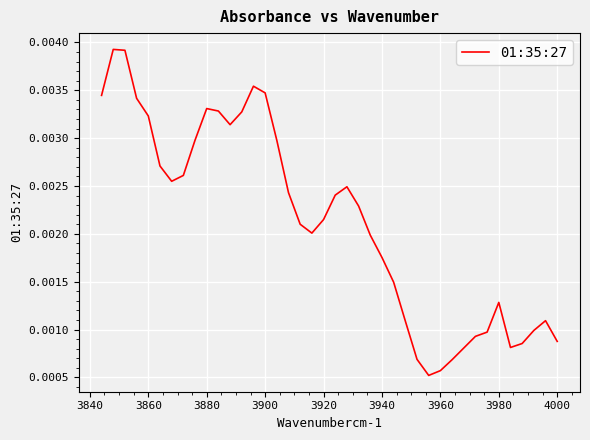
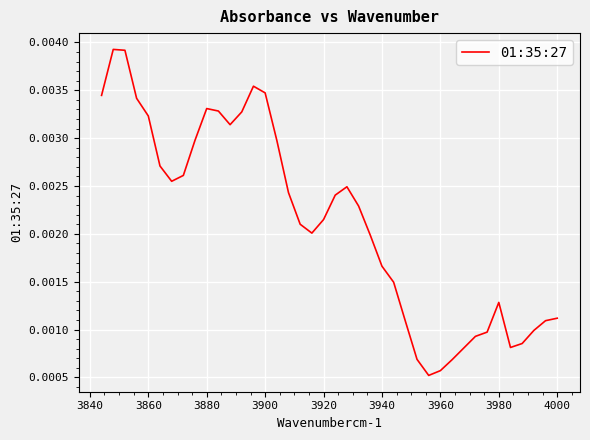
3940: 0.0018 -> 0.0017
4000: 0.0009 -> 0.0011
